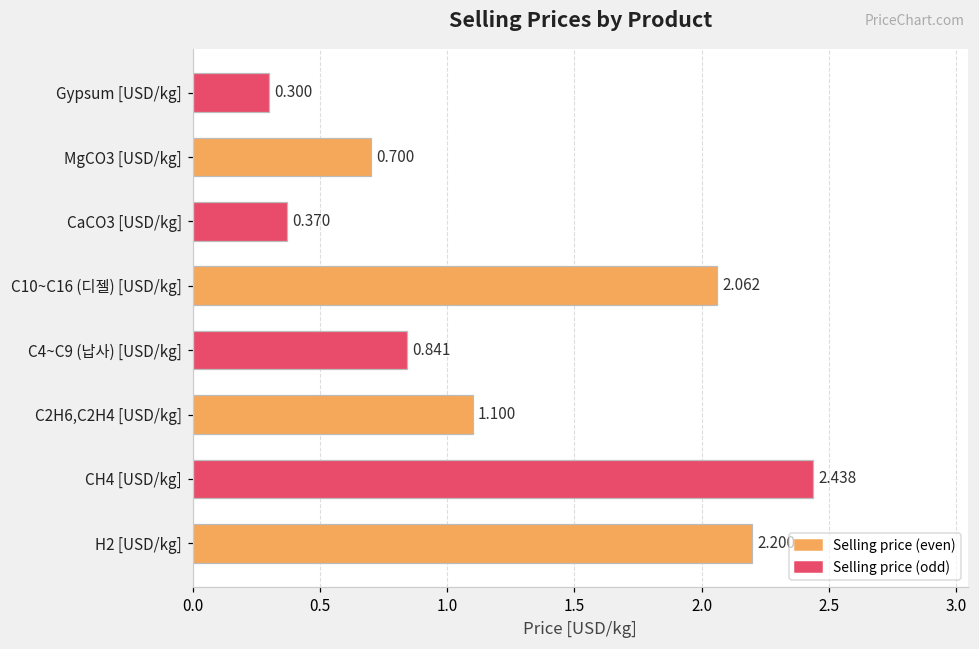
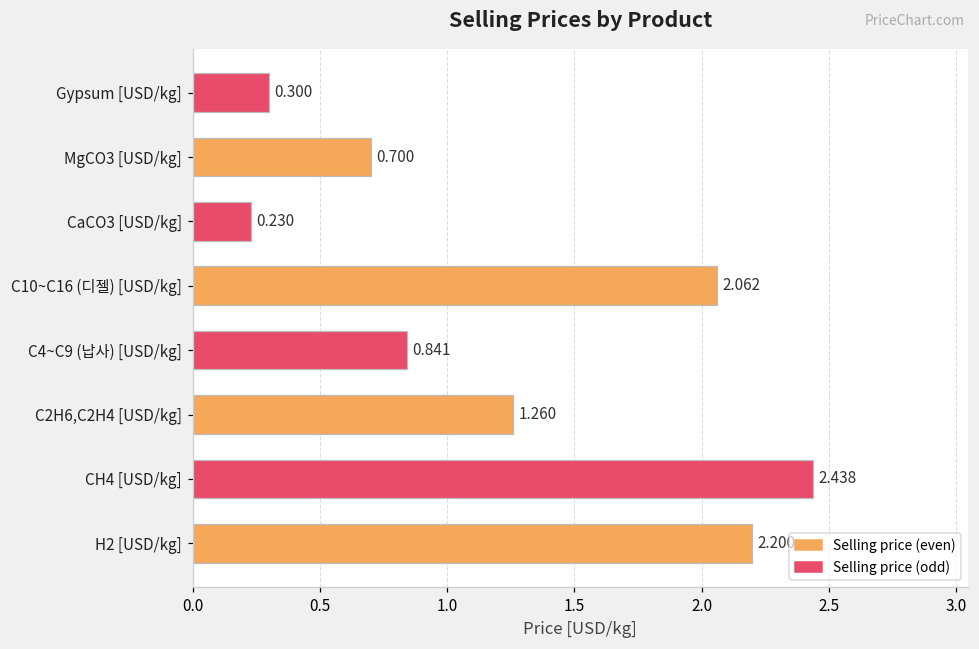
CaCO3 [USD/kg]: 0.370 -> 0.230
C2H6,C2H4 [USD/kg]: 1.100 -> 1.260
